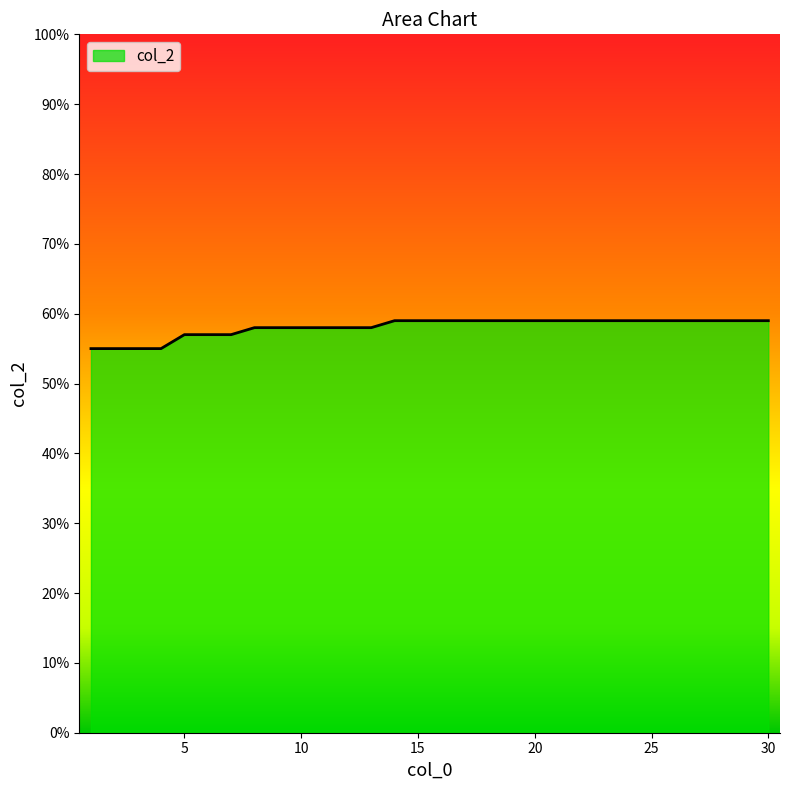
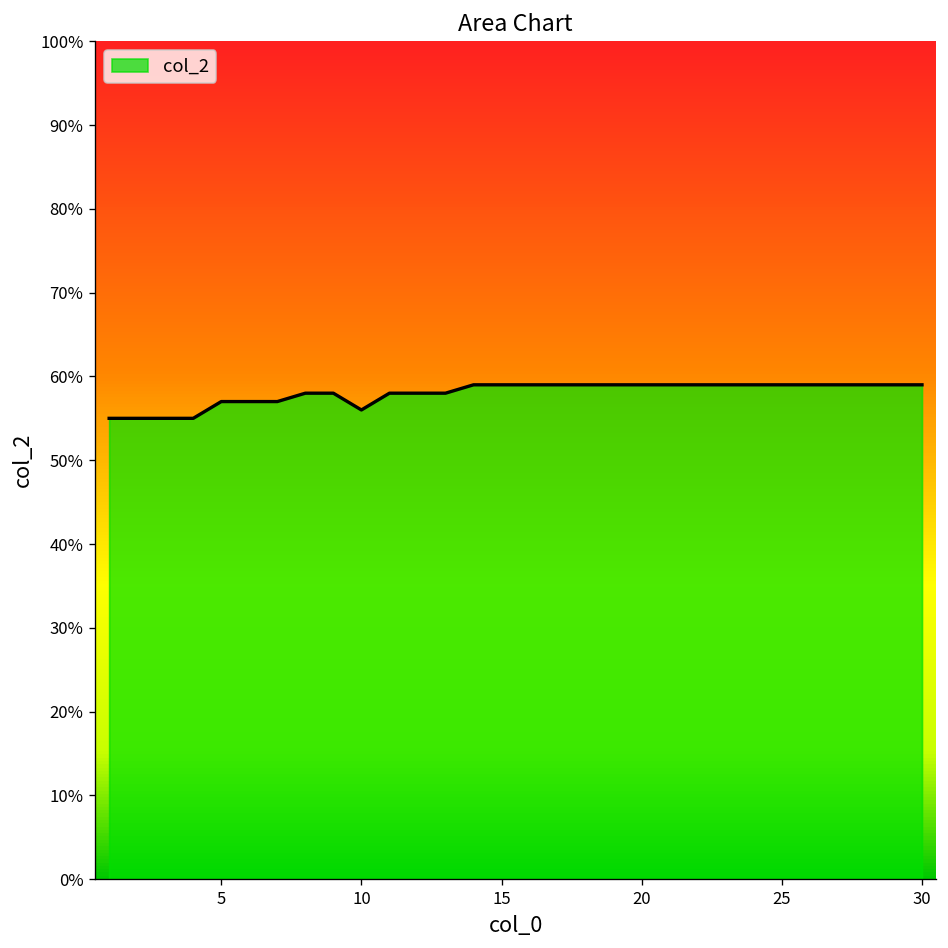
10: 58% -> 56%
